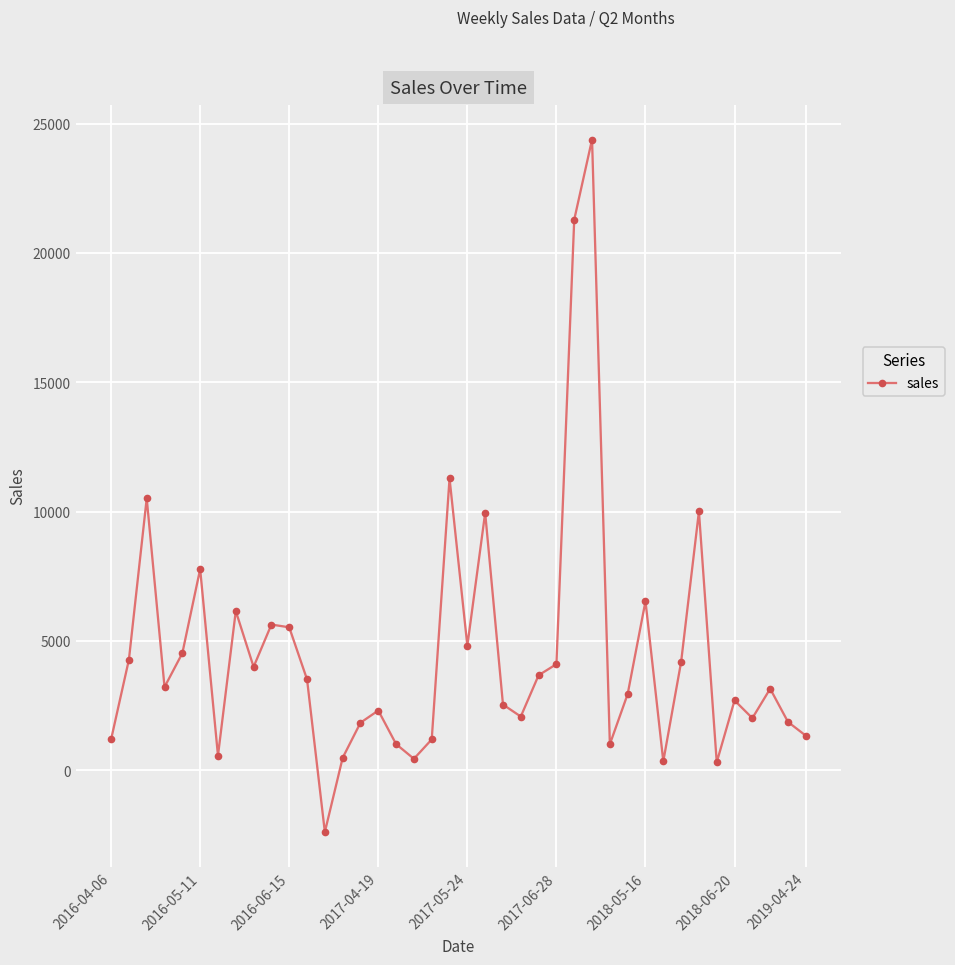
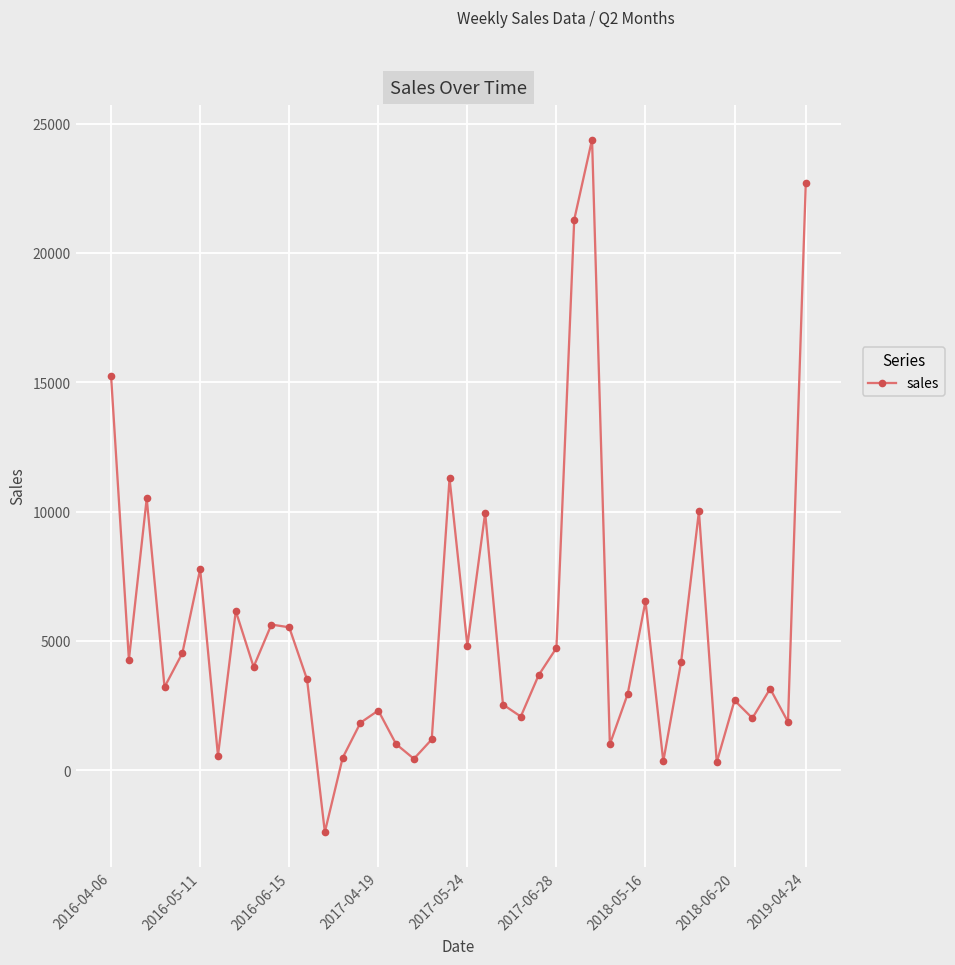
2016-04-06: 1200 -> 15200
2017-06-28: 4100 -> 4700
2019-04-24: 1300 -> 22700
